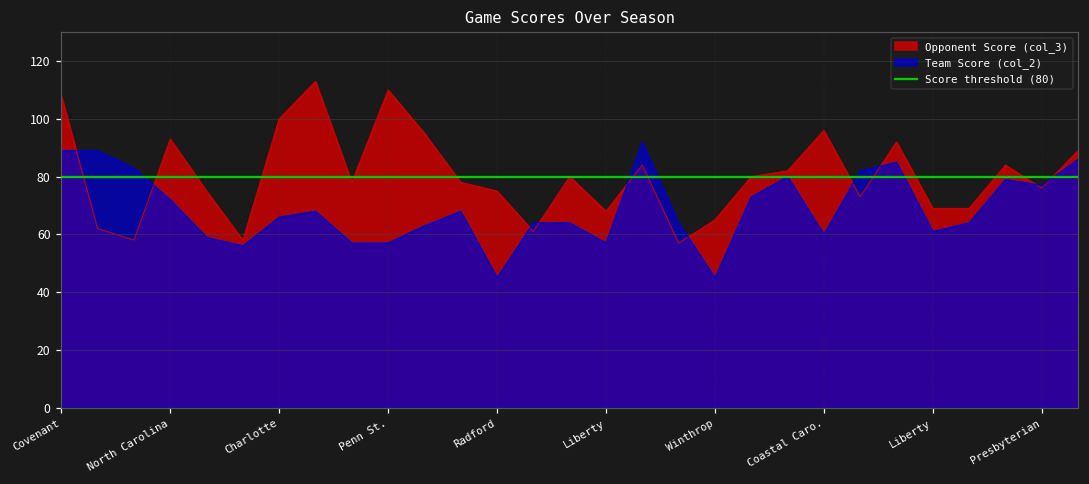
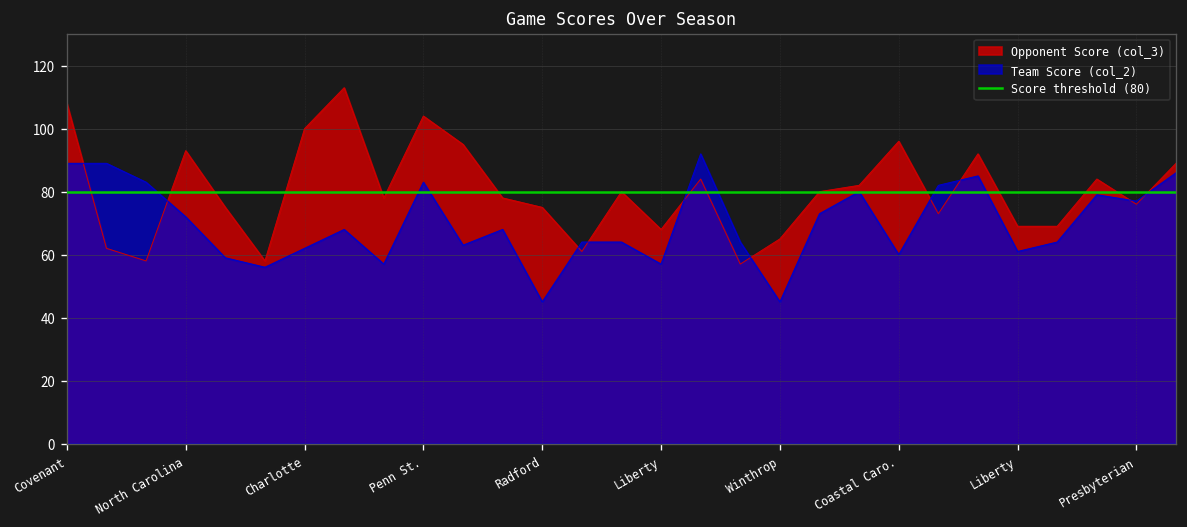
Team Score (col_2), Charlotte: 66 -> 62
Opponent Score (col_3), Penn St.: 110 -> 104
Team Score (col_2), Penn St.: 57 -> 83
